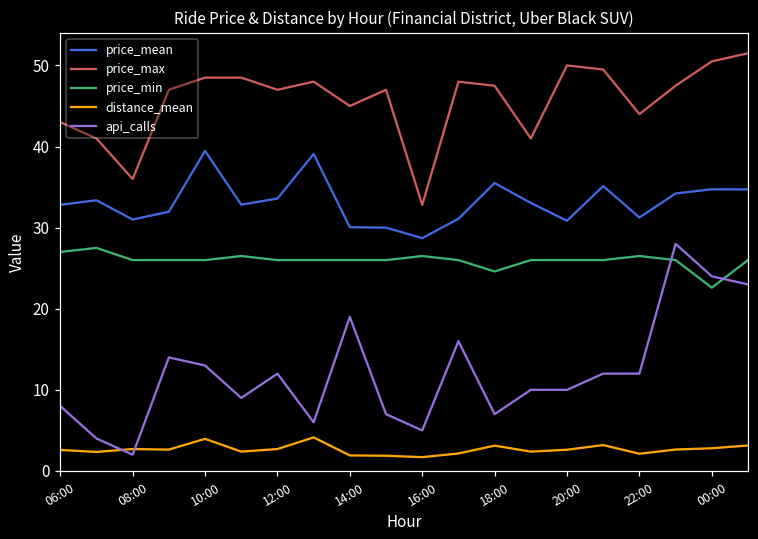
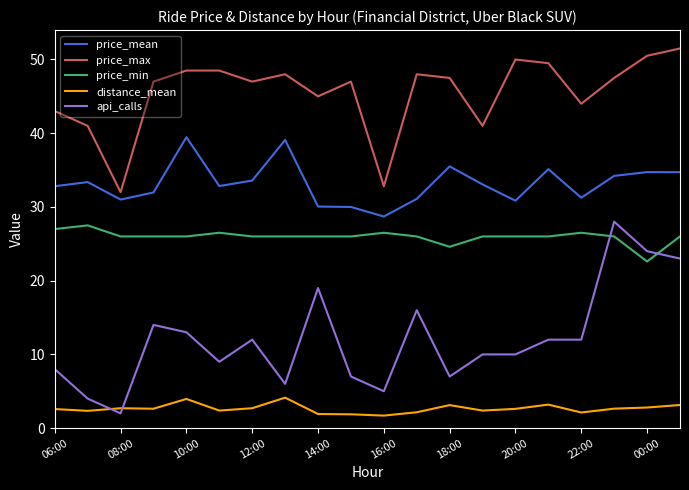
price_max, 08:00: 36 -> 32
